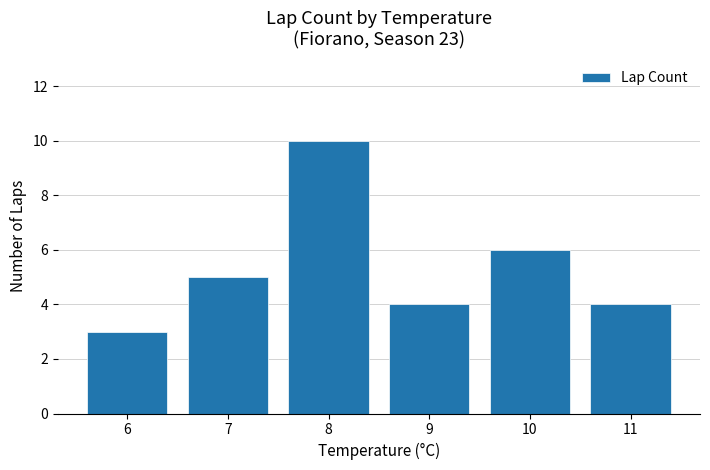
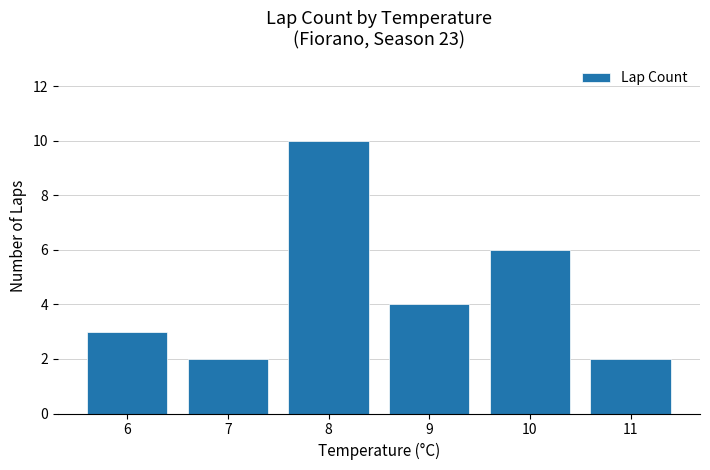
7: 5 -> 2
11: 4 -> 2
